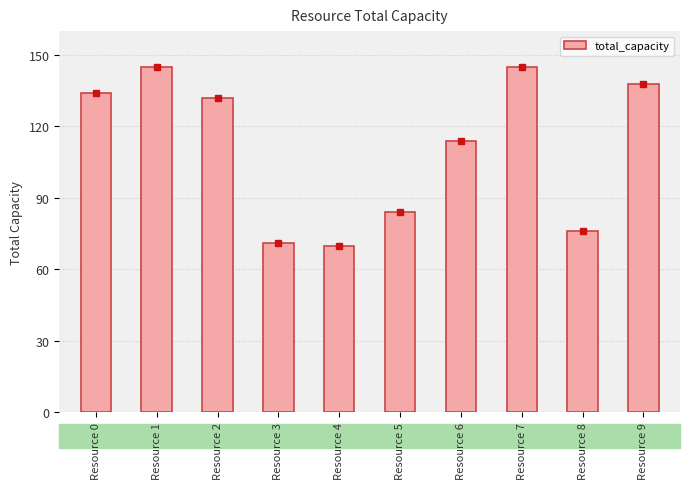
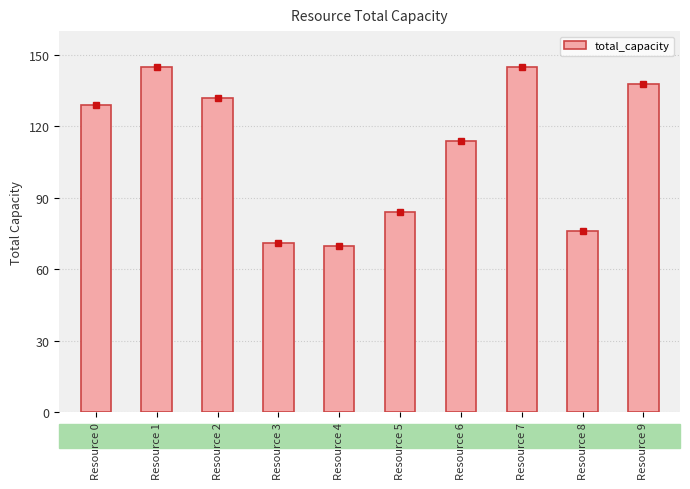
total_capacity, Resource 0: 134 -> 129
